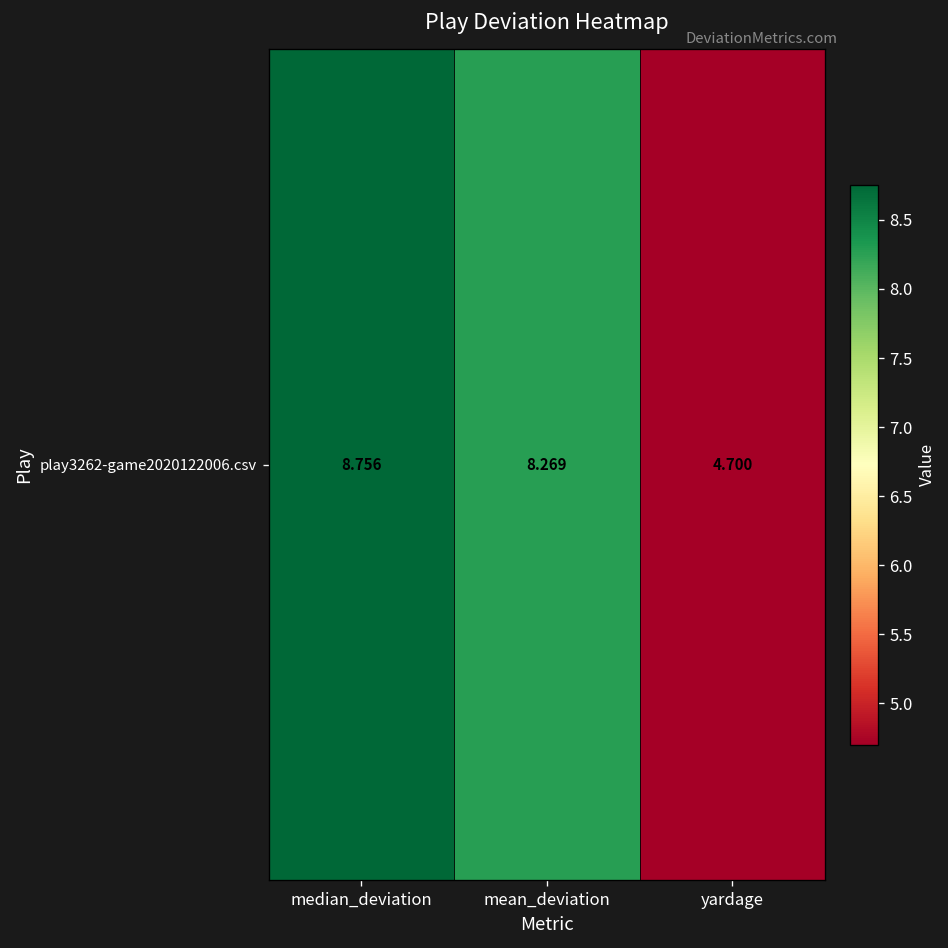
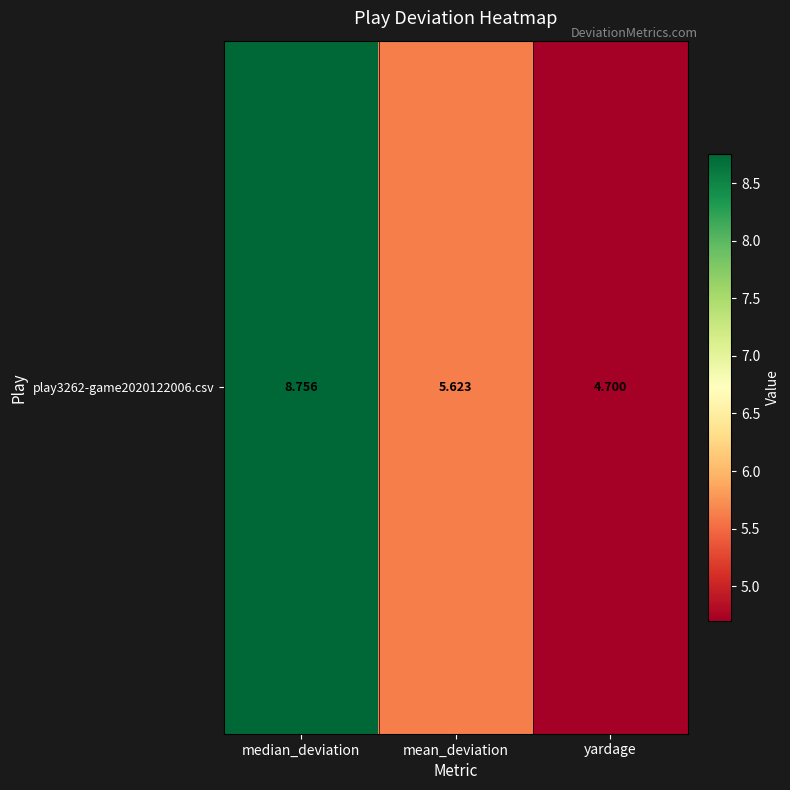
play3262-game2020122006.csv, mean_deviation: 8.269 -> 5.623
